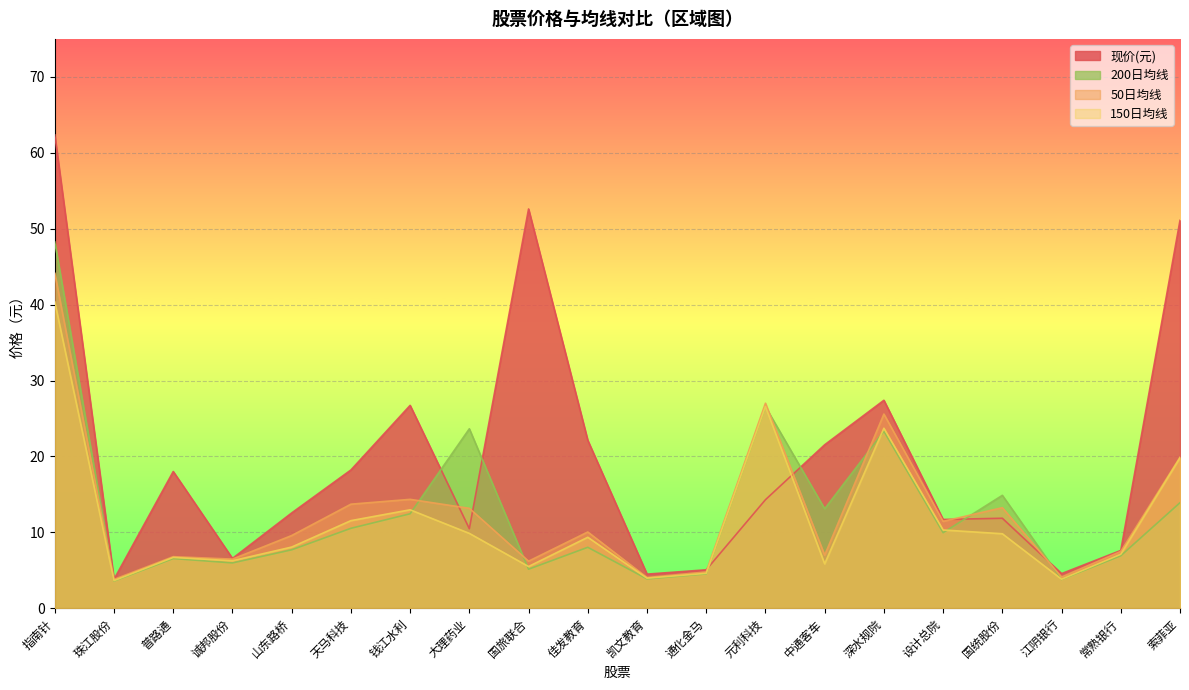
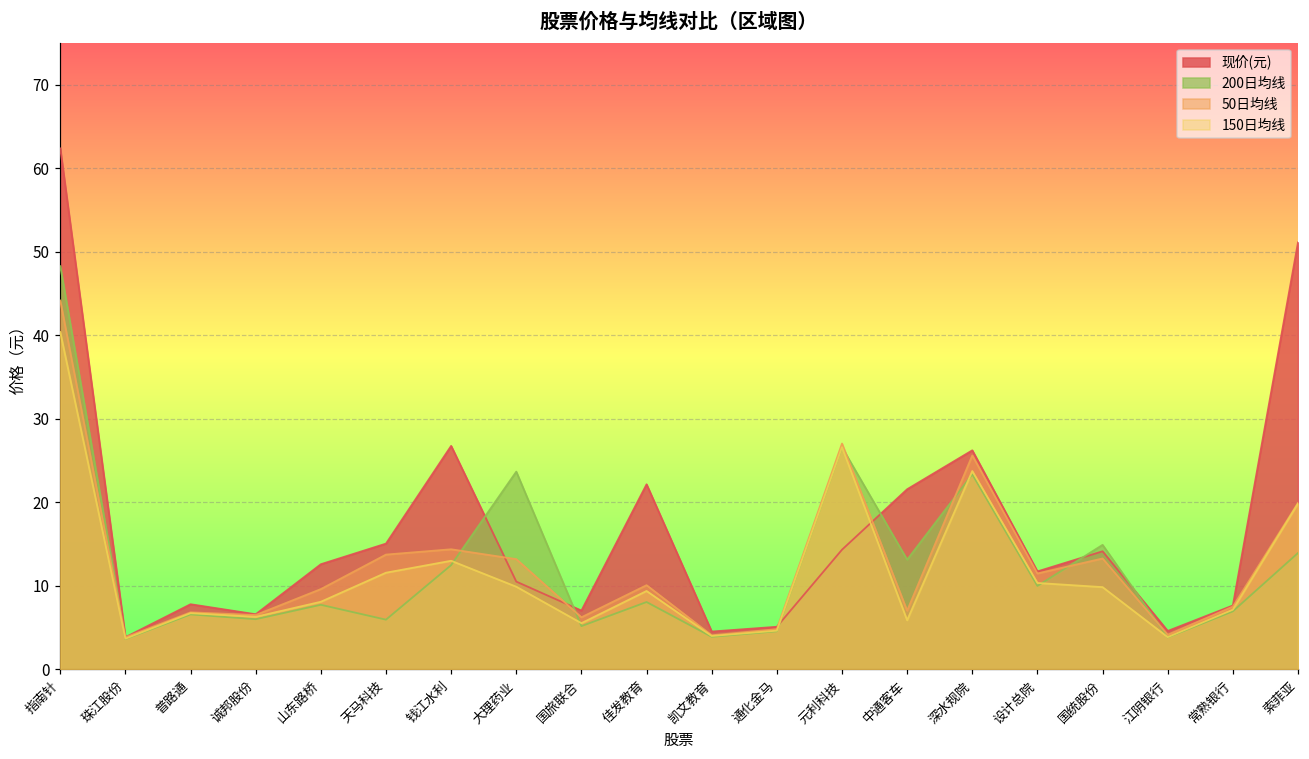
现价(元), 普路通: 18 -> 8
现价(元), 天马科技: 18 -> 15
200日均线, 天马科技: 11 -> 6
现价(元), 国旅联合: 53 -> 7
现价(元), 深水规院: 27 -> 26
现价(元), 国统股份: 12 -> 14
